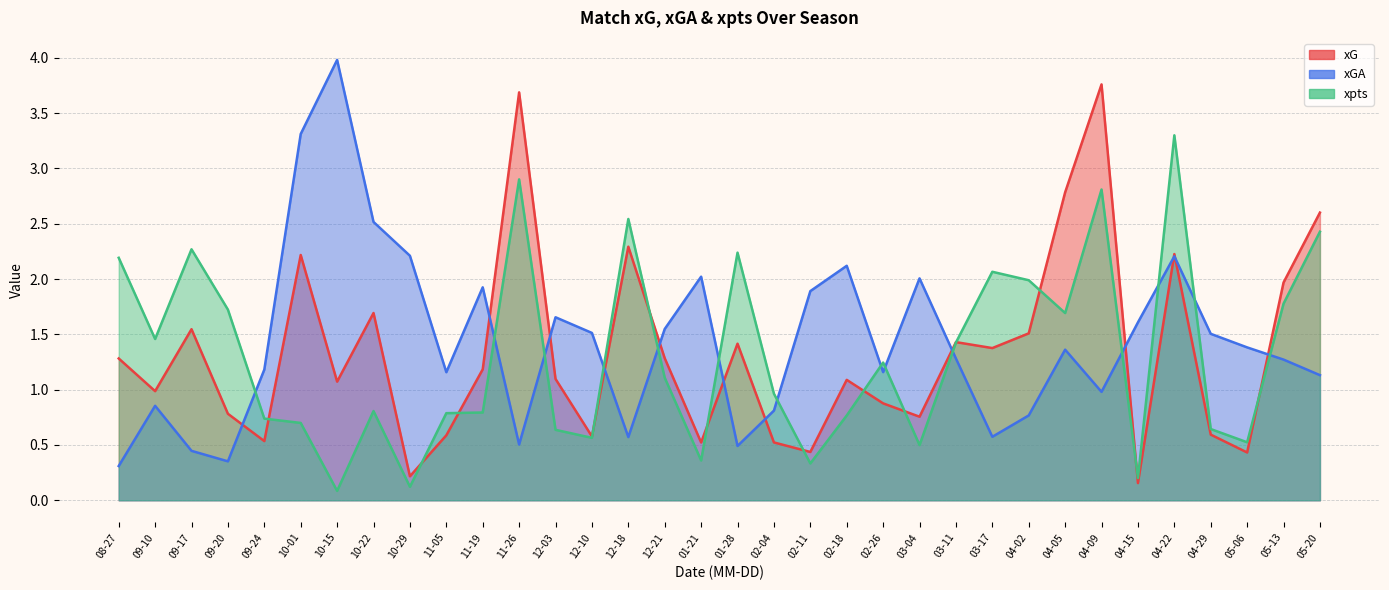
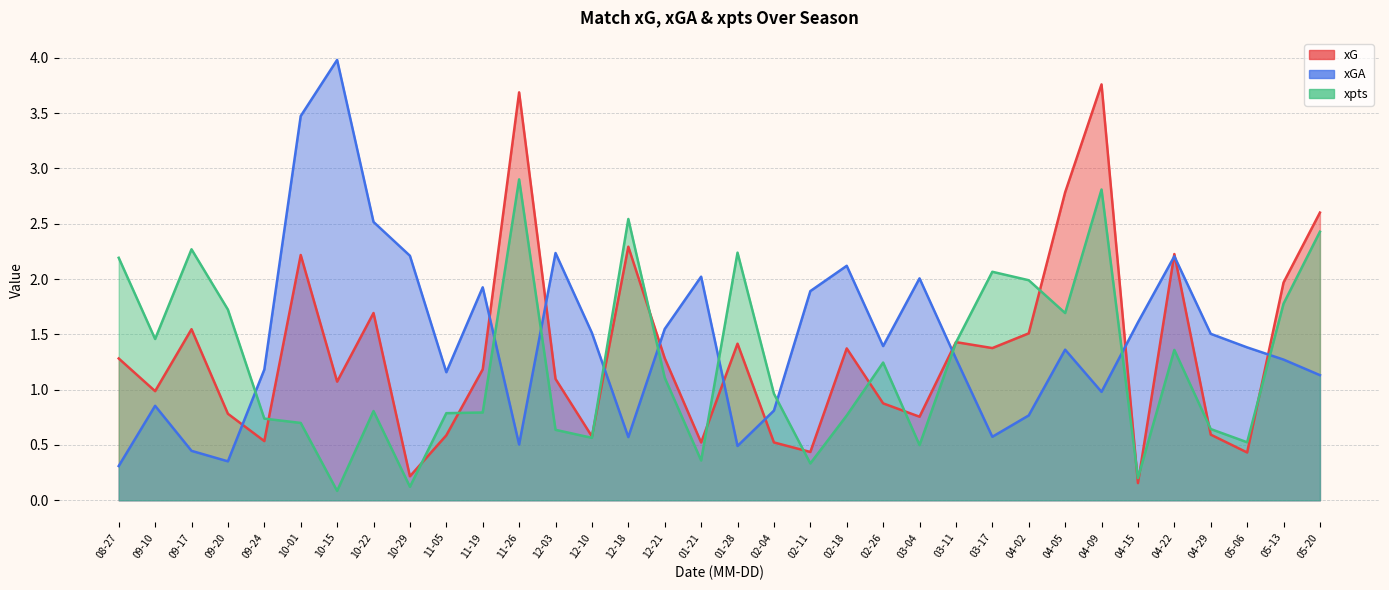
xGA, 10-01: 3.31 -> 3.47
xGA, 12-03: 1.65 -> 2.24
xG, 02-18: 1.09 -> 1.37
xGA, 02-26: 1.16 -> 1.39
xpts, 04-22: 3.30 -> 1.36
